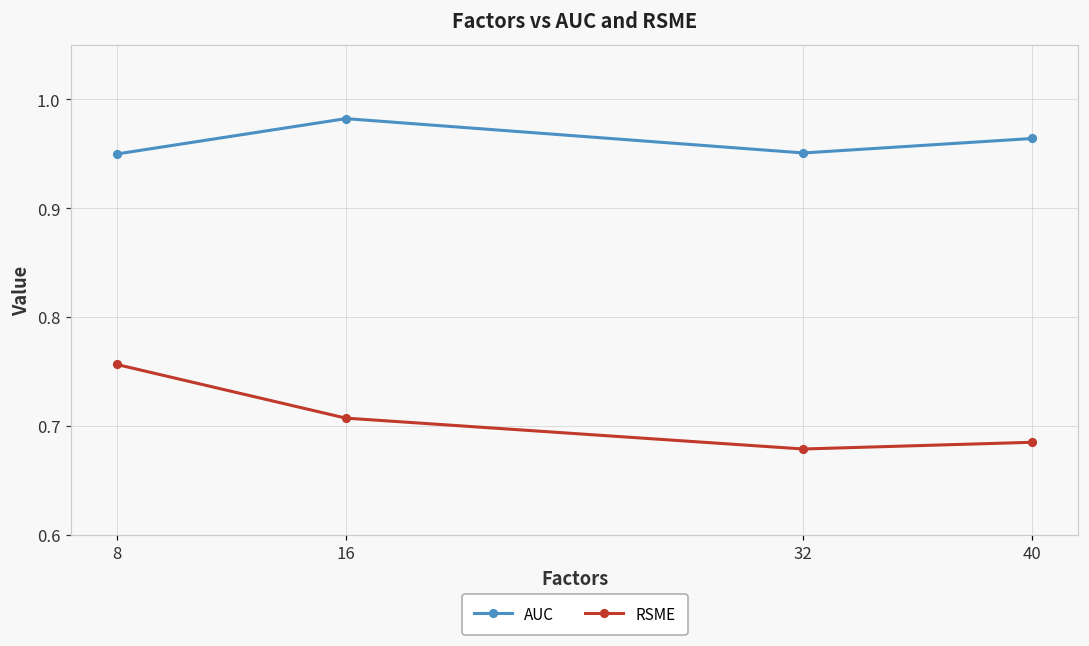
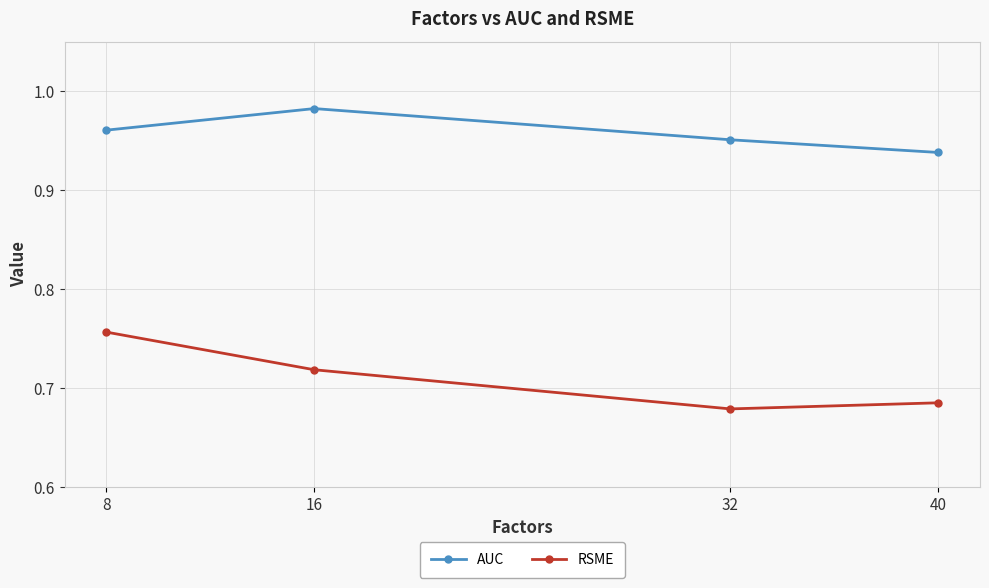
AUC, 8: 0.95 -> 0.96
RSME, 16: 0.71 -> 0.72
AUC, 40: 0.96 -> 0.94
